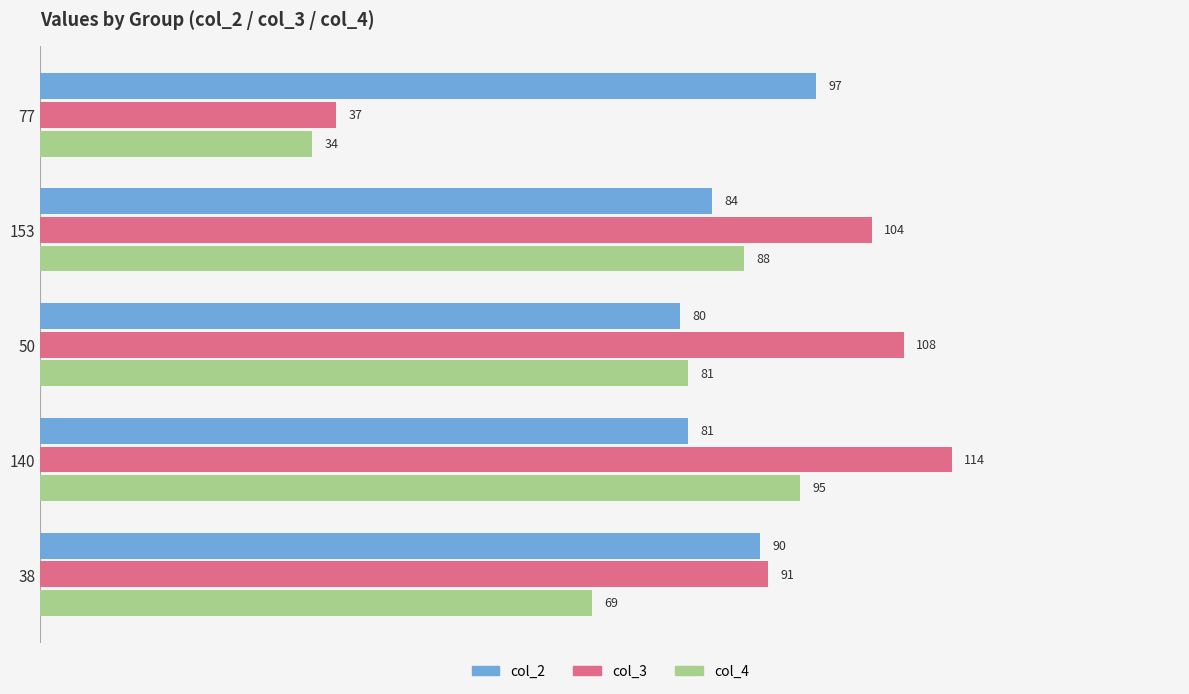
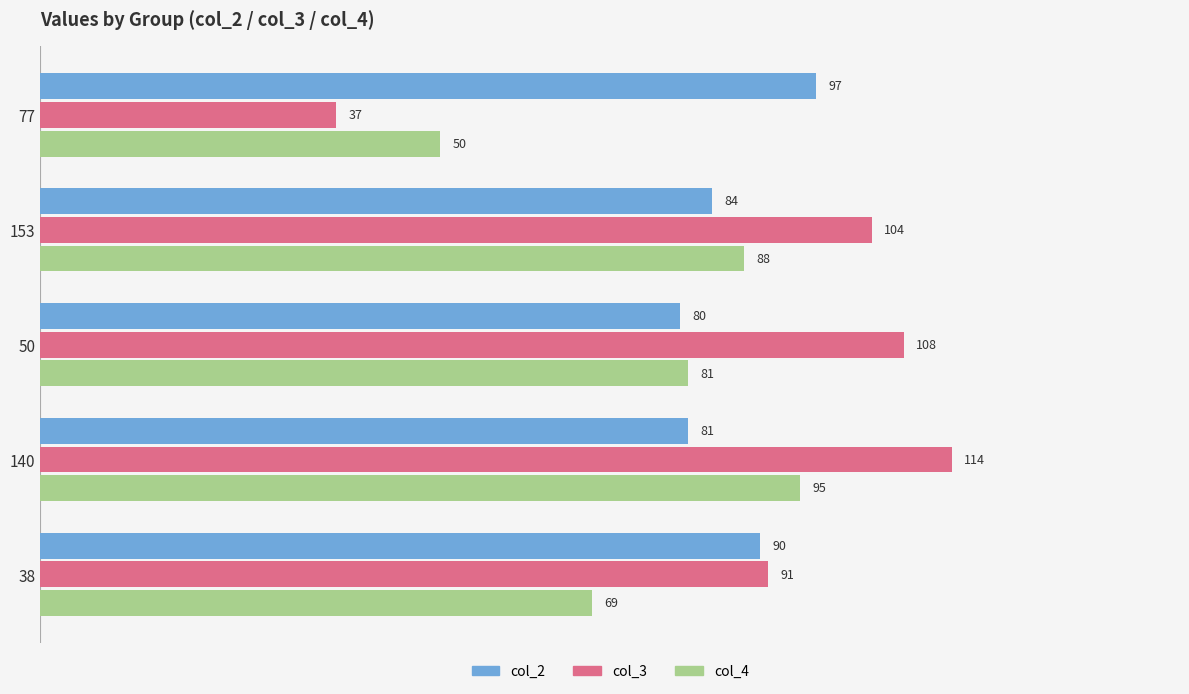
col_4, 77: 34 -> 50
